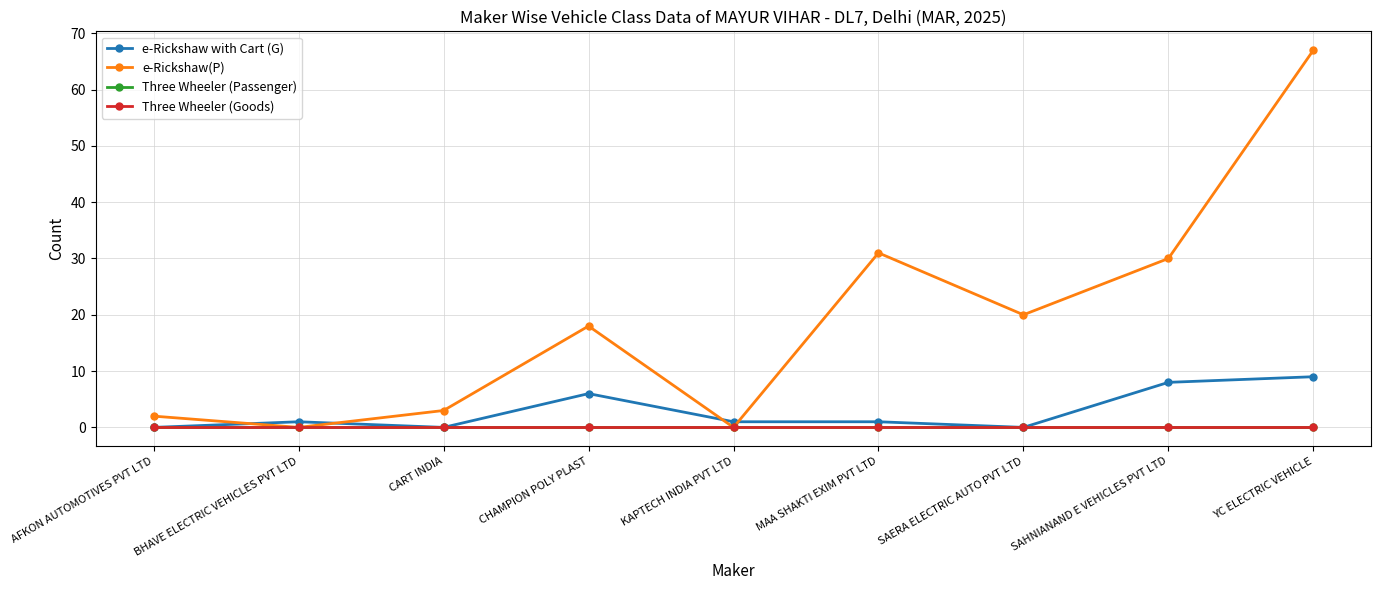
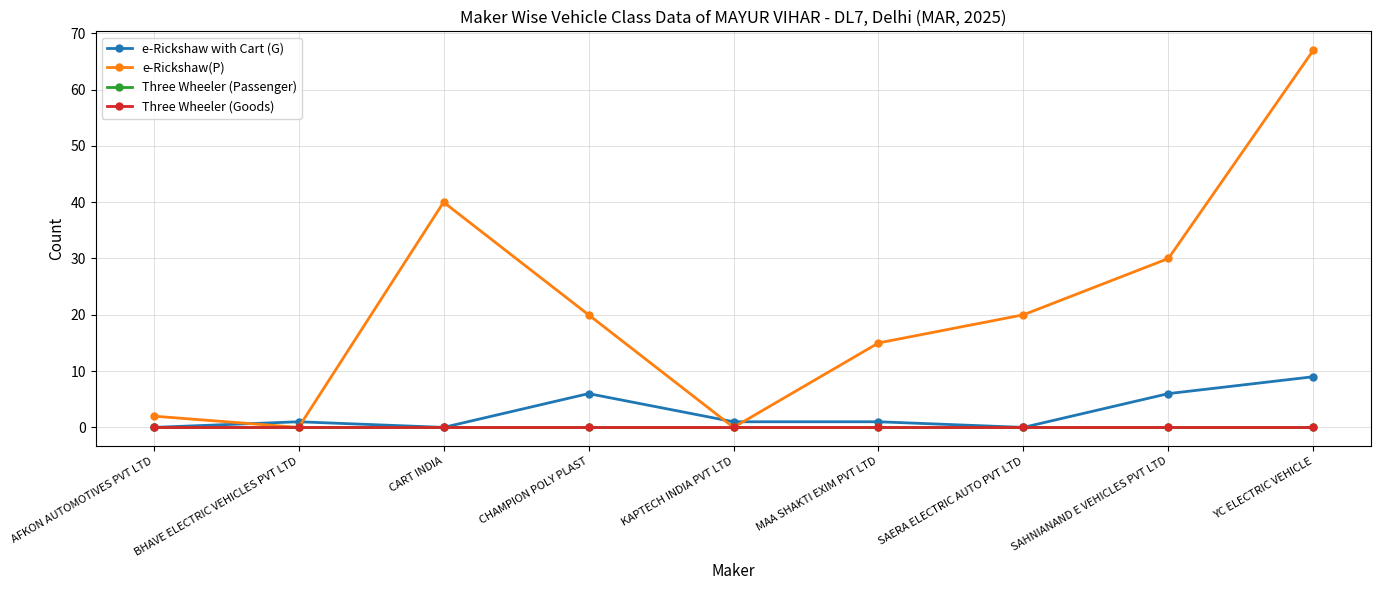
e-Rickshaw(P), CART INDIA: 3 -> 40
e-Rickshaw(P), CHAMPION POLY PLAST: 18 -> 20
e-Rickshaw(P), MAA SHAKTI EXIM PVT LTD: 31 -> 15
e-Rickshaw with Cart (G), SAHNIANAND E VEHICLES PVT LTD: 8 -> 6
